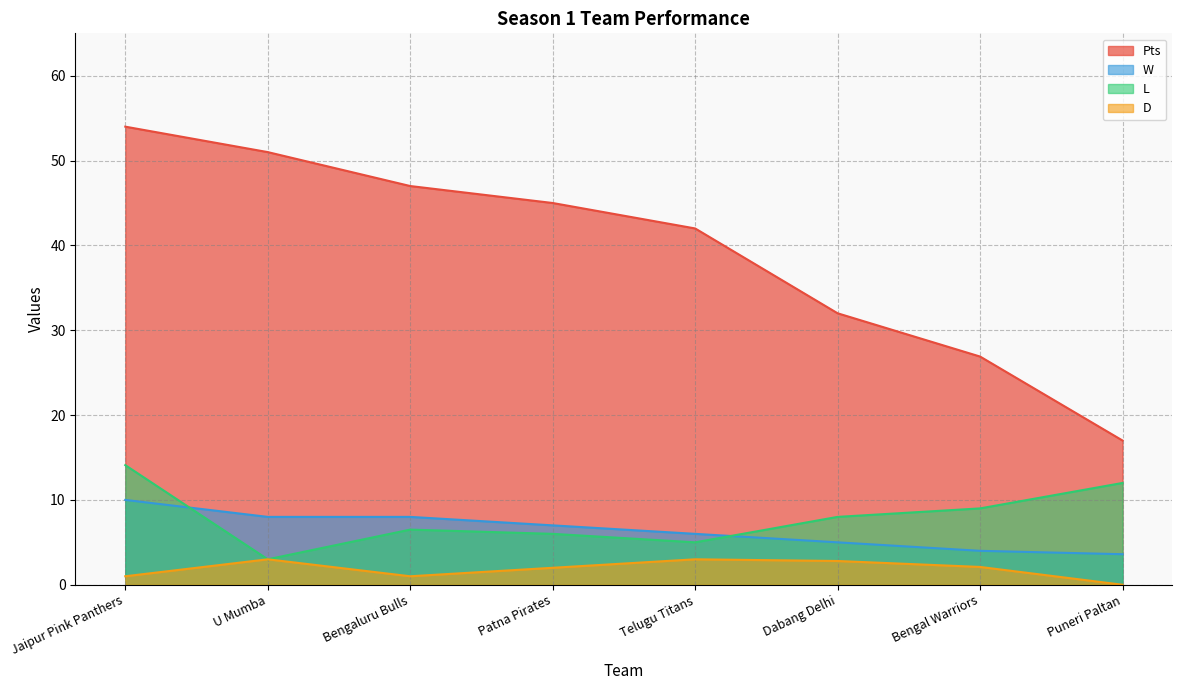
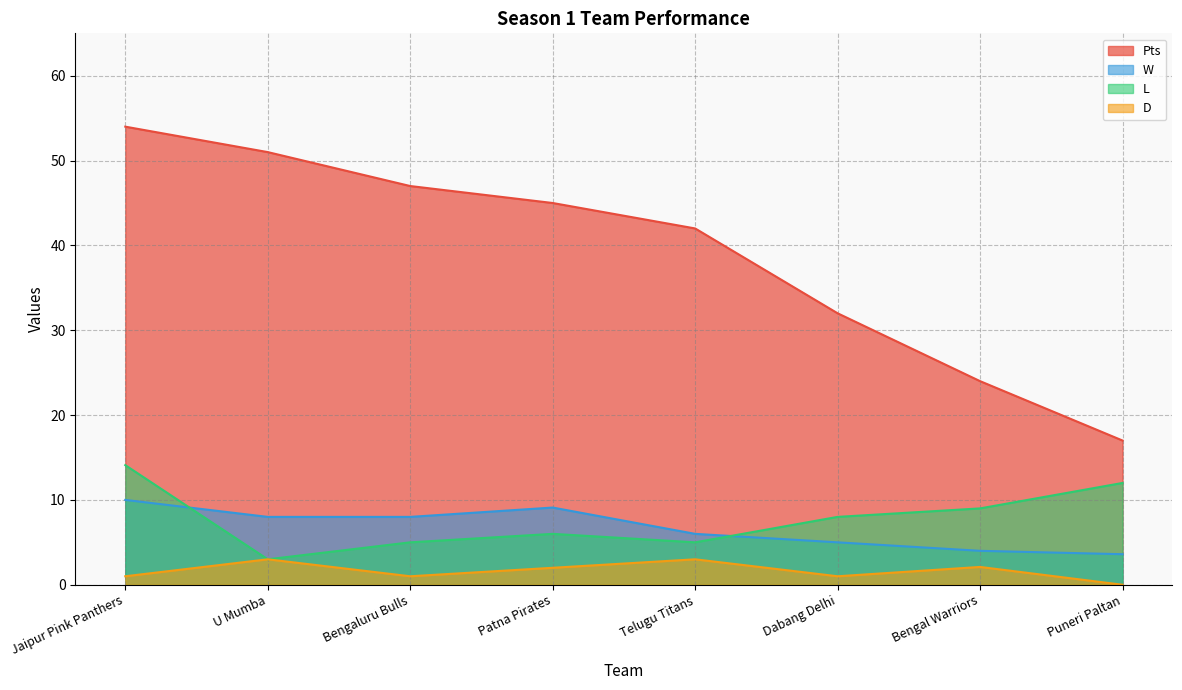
L, Bengaluru Bulls: 7 -> 5
W, Patna Pirates: 7 -> 9
D, Dabang Delhi: 3 -> 1
Pts, Bengal Warriors: 27 -> 24
